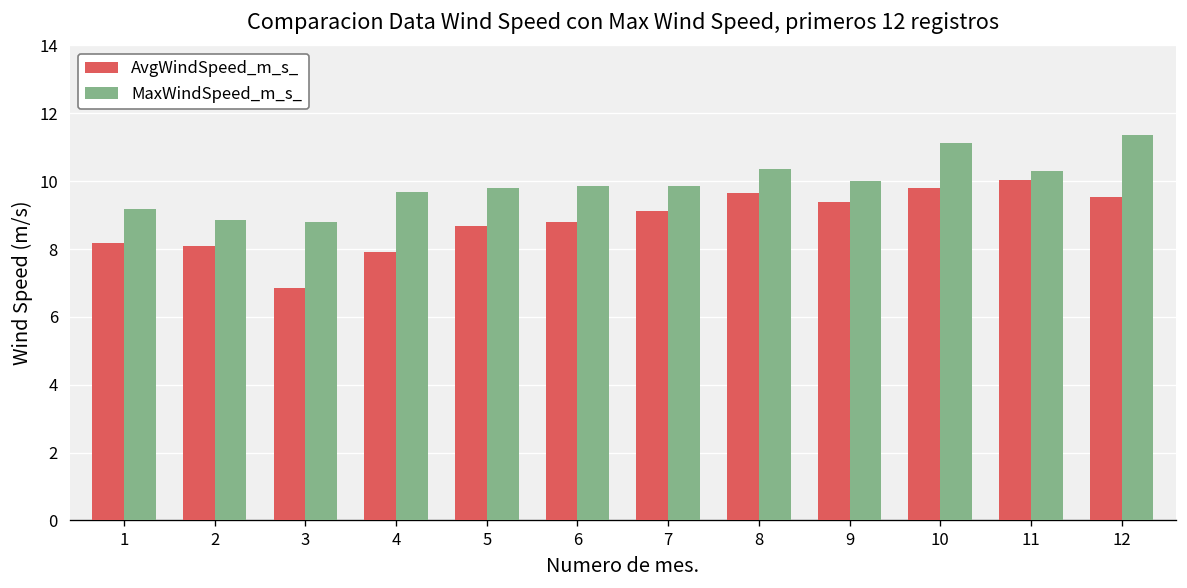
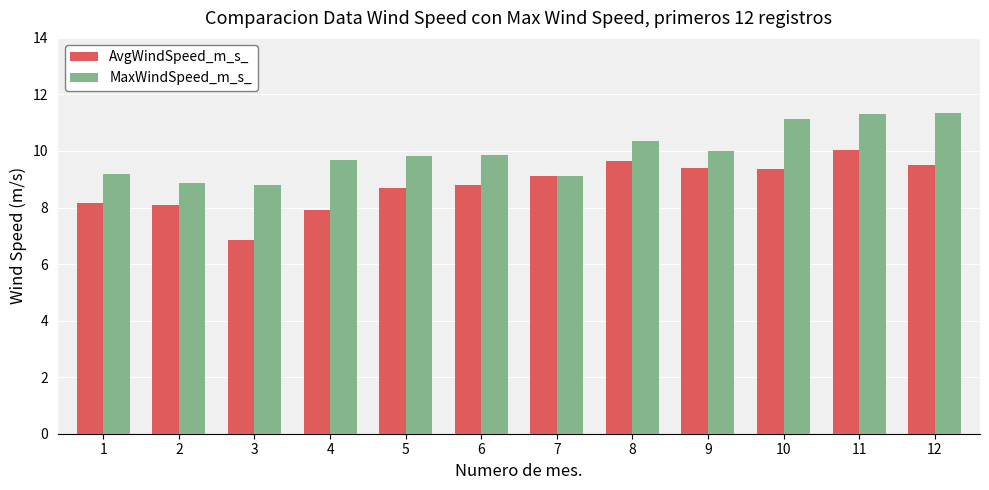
MaxWindSpeed_m_s_, 7: 9.9 -> 9.1
AvgWindSpeed_m_s_, 10: 9.8 -> 9.4
MaxWindSpeed_m_s_, 11: 10.3 -> 11.3
